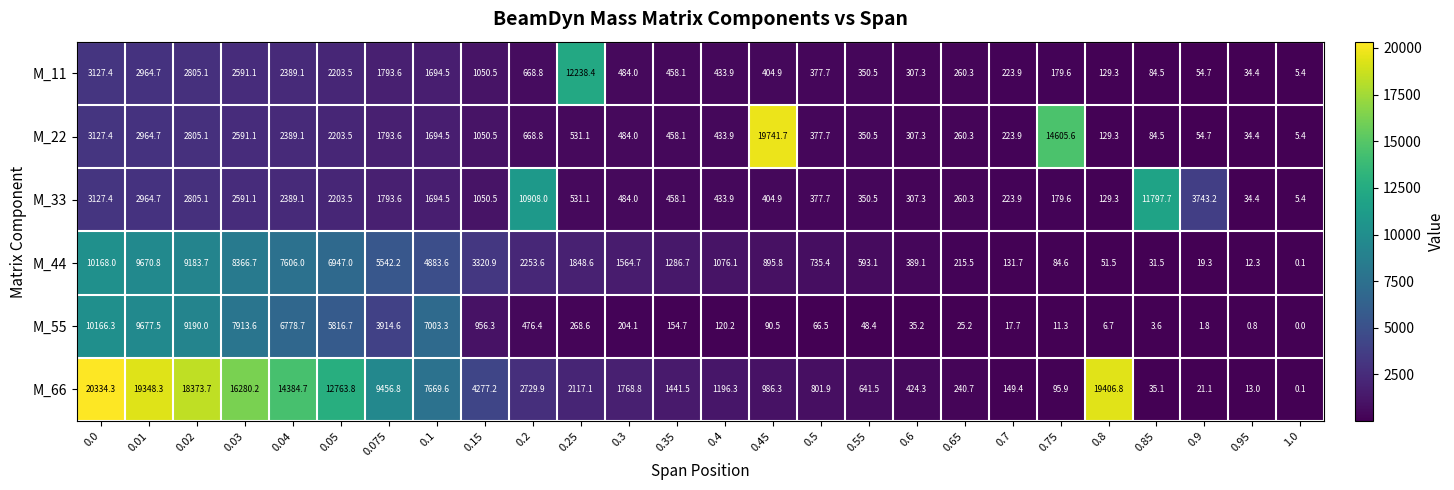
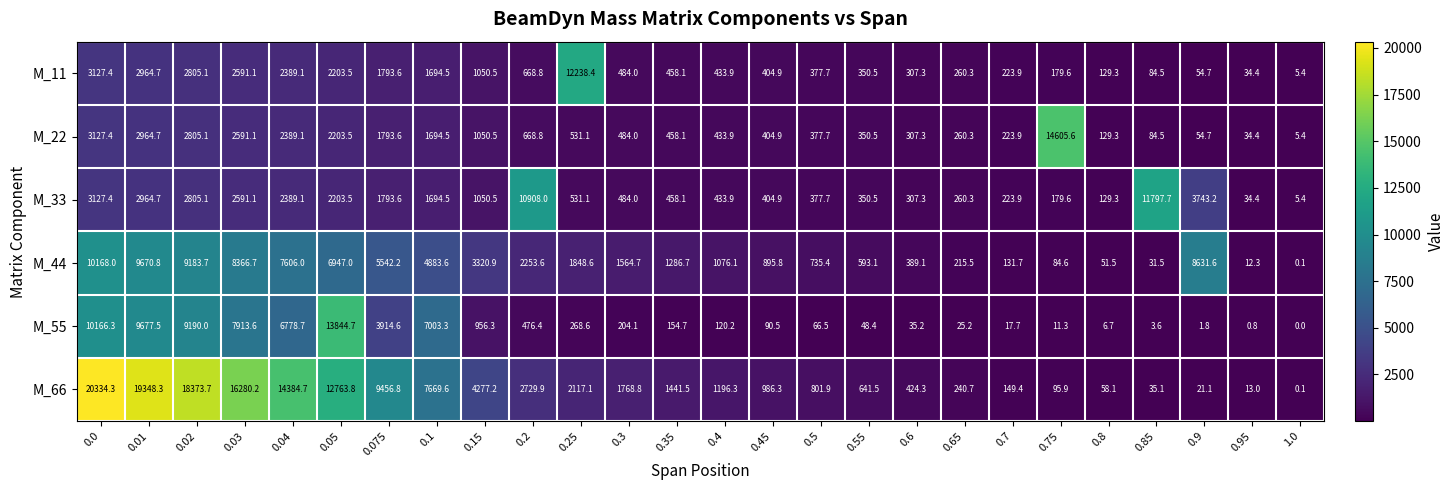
M_22, 0.45: 19741.7 -> 404.9
M_44, 0.9: 19.3 -> 8631.6
M_55, 0.05: 5816.7 -> 13844.7
M_66, 0.8: 19406.8 -> 58.1
